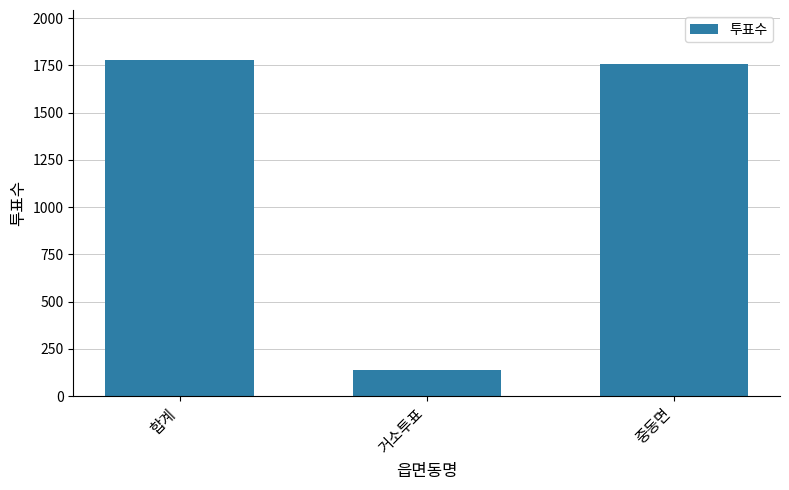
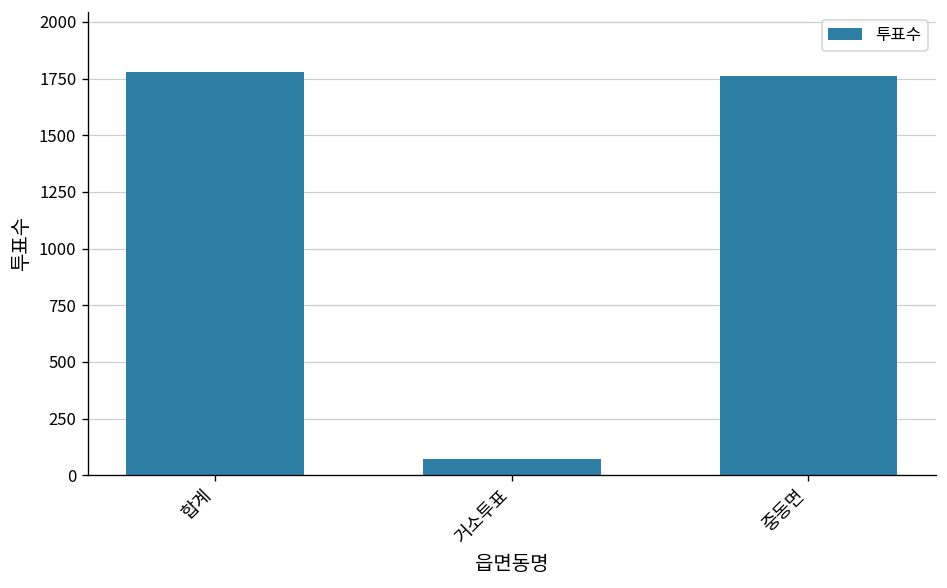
거소투표: 140 -> 70
